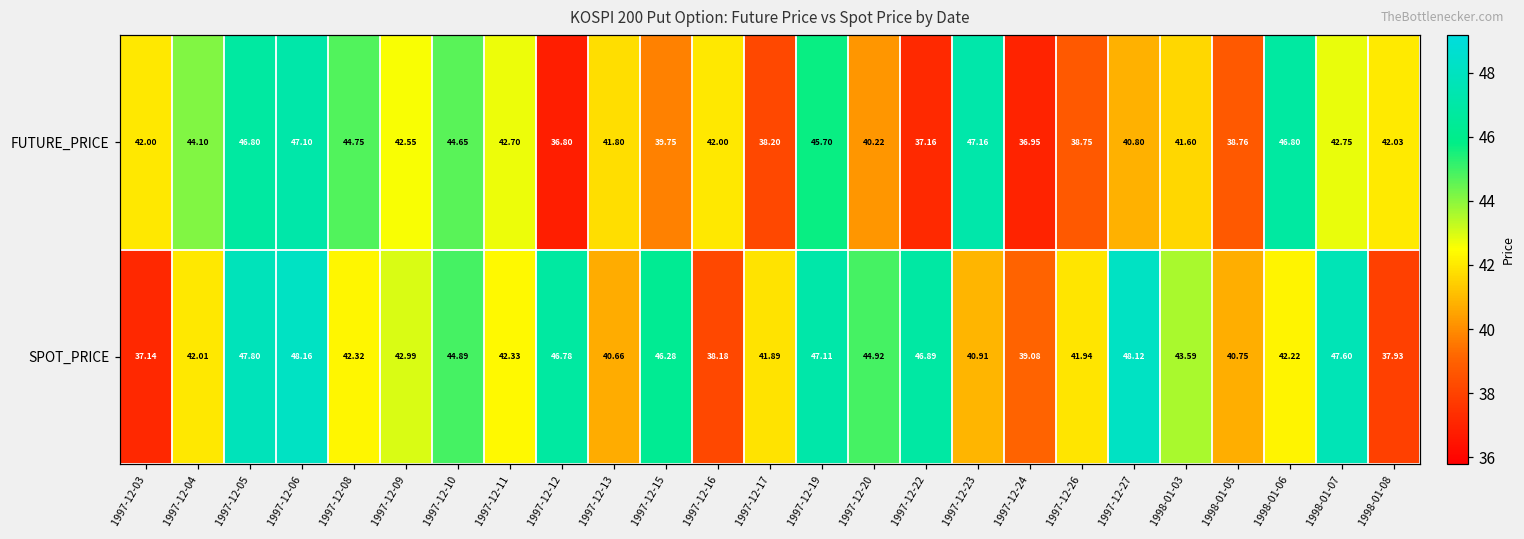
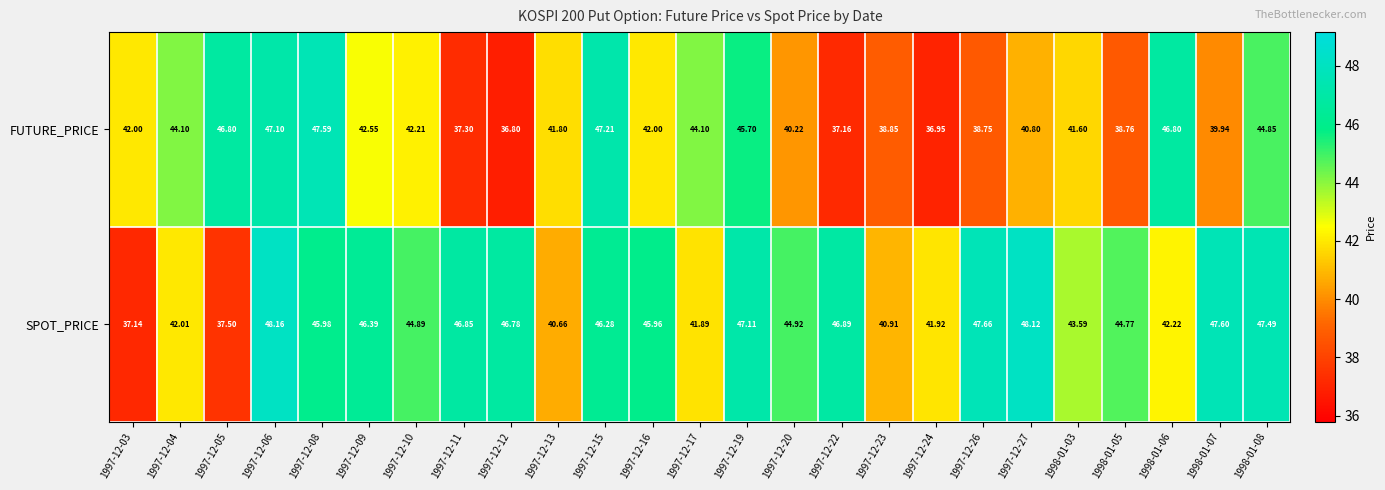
FUTURE_PRICE, 1997-12-08: 44.75 -> 47.59
FUTURE_PRICE, 1997-12-10: 44.65 -> 42.21
FUTURE_PRICE, 1997-12-11: 42.70 -> 37.30
FUTURE_PRICE, 1997-12-15: 39.75 -> 47.21
FUTURE_PRICE, 1997-12-17: 38.20 -> 44.10
FUTURE_PRICE, 1997-12-23: 47.16 -> 38.85
FUTURE_PRICE, 1998-01-07: 42.75 -> 39.94
FUTURE_PRICE, 1998-01-08: 42.03 -> 44.85
SPOT_PRICE, 1997-12-05: 47.80 -> 37.50
SPOT_PRICE, 1997-12-08: 42.32 -> 45.98
SPOT_PRICE, 1997-12-09: 42.99 -> 46.39
SPOT_PRICE, 1997-12-11: 42.33 -> 46.85
SPOT_PRICE, 1997-12-16: 38.18 -> 45.96
SPOT_PRICE, 1997-12-24: 39.08 -> 41.92
SPOT_PRICE, 1997-12-26: 41.94 -> 47.66
SPOT_PRICE, 1998-01-05: 40.75 -> 44.77
SPOT_PRICE, 1998-01-08: 37.93 -> 47.49
